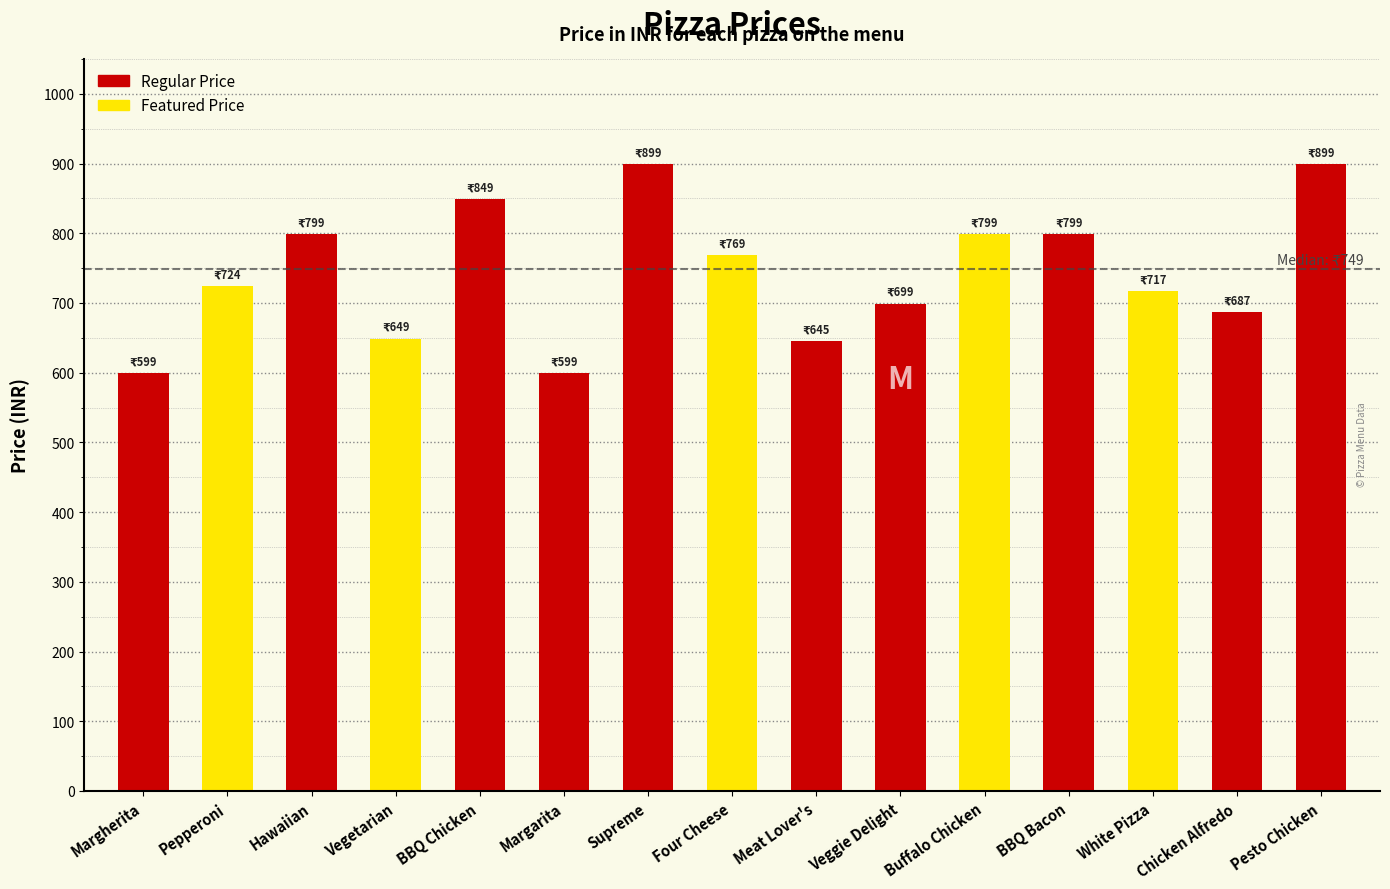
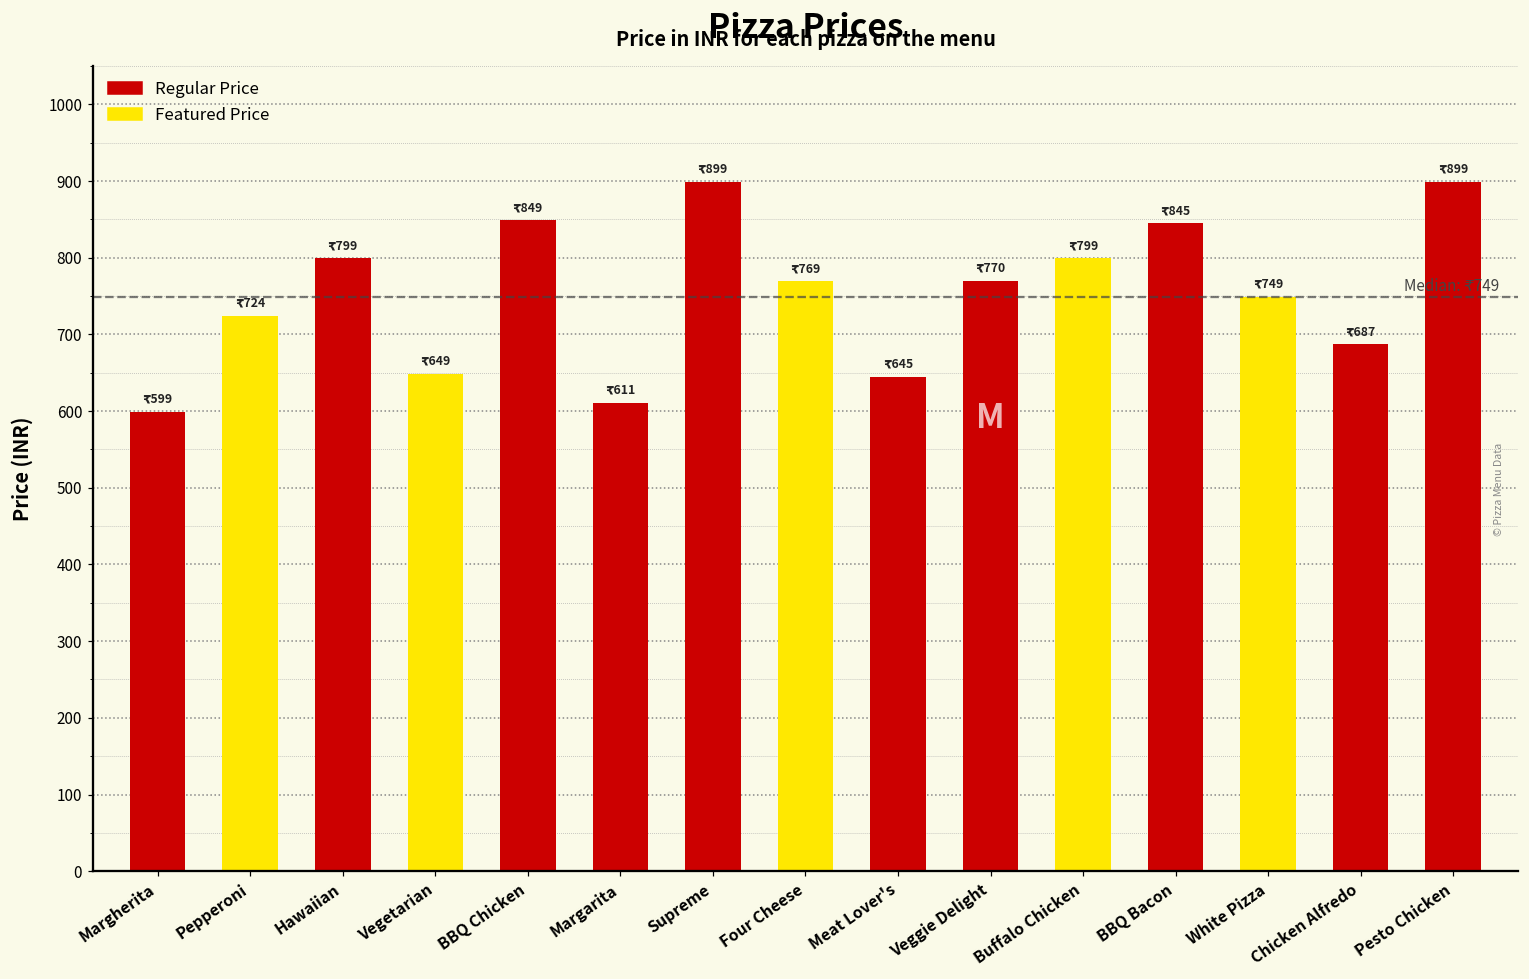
Regular Price, Margarita: 599 -> 611
Regular Price, Veggie Delight: 699 -> 770
Regular Price, BBQ Bacon: 799 -> 845
Featured Price, White Pizza: 717 -> 749
